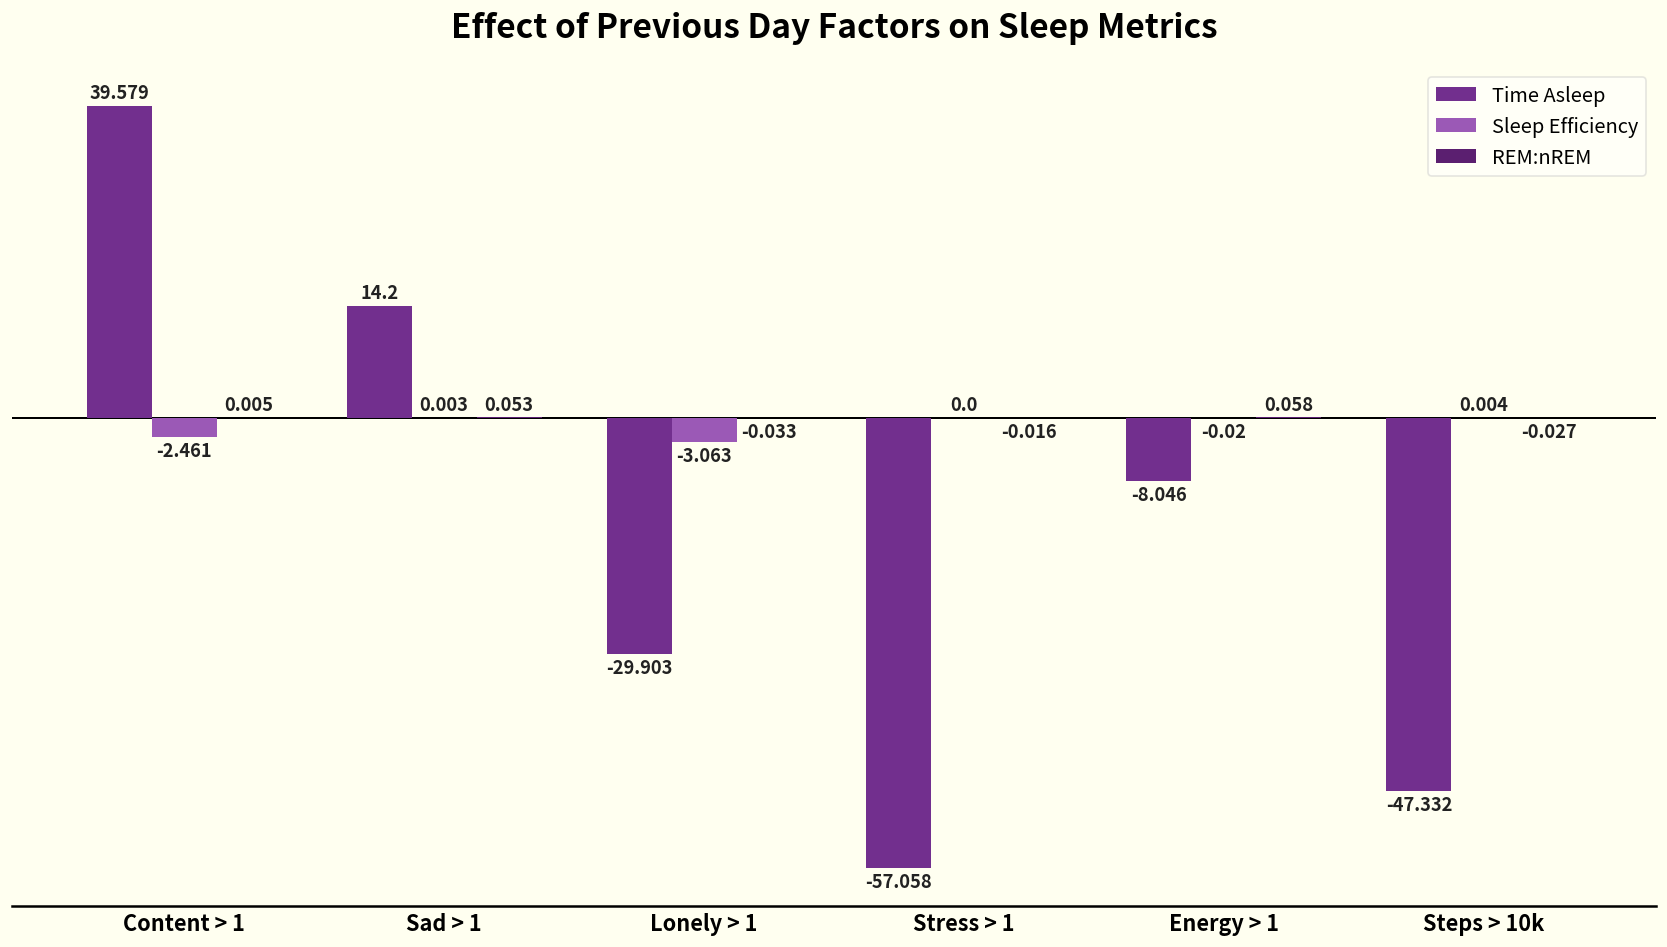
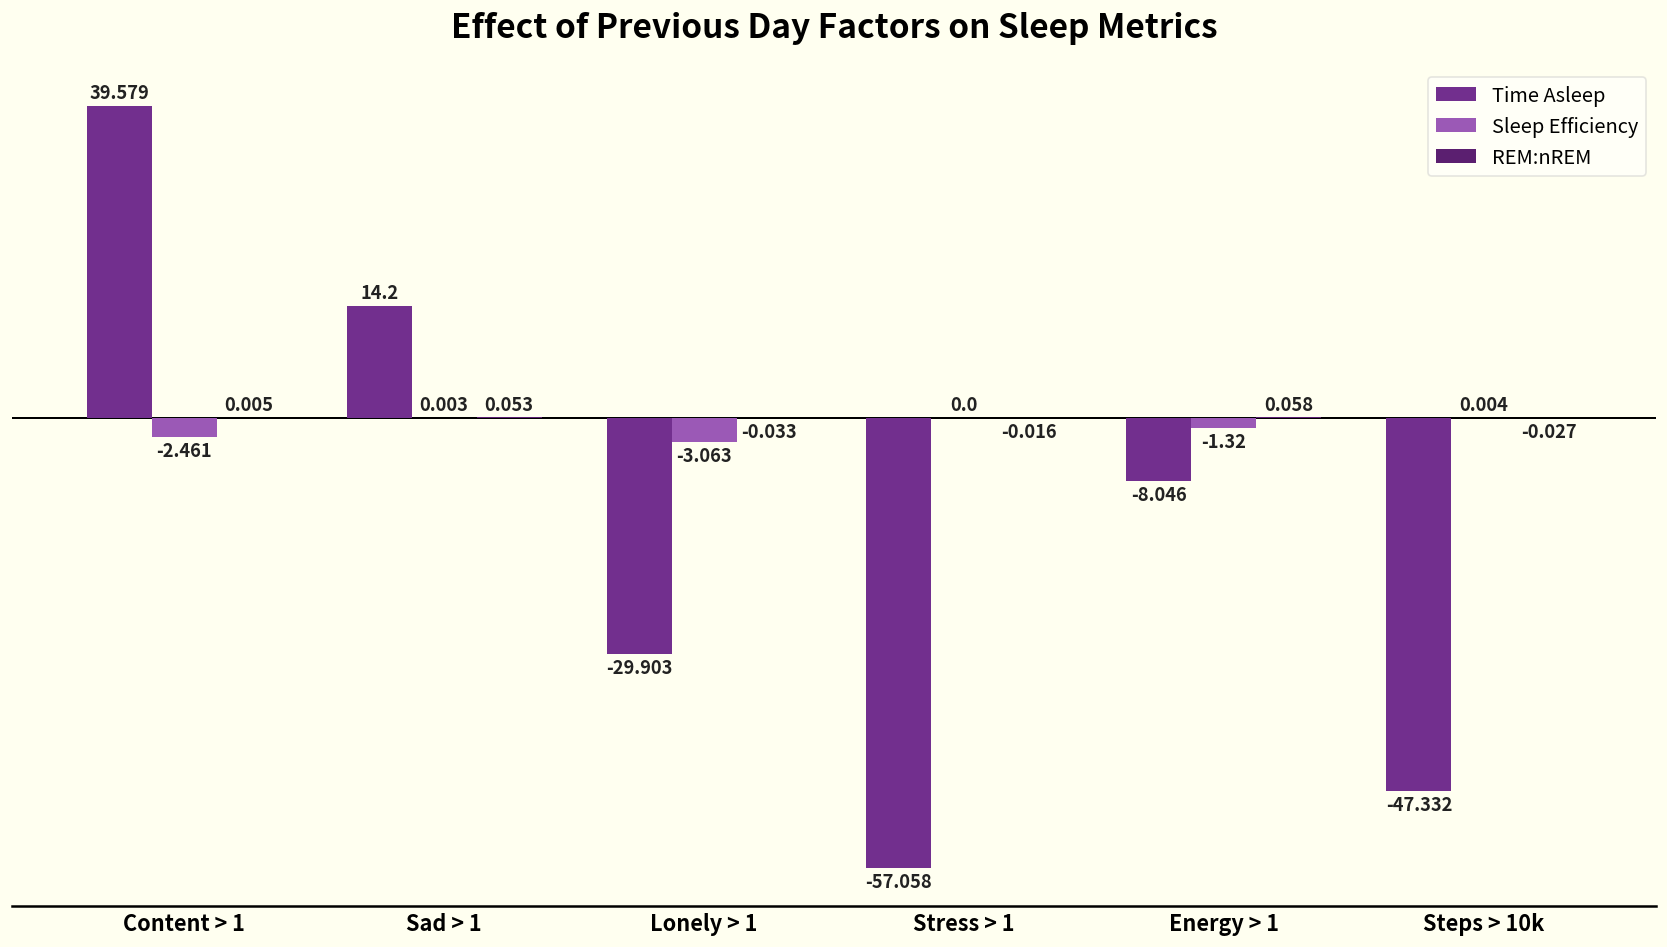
Sleep Efficiency, Energy > 1: -0.02 -> -1.32
